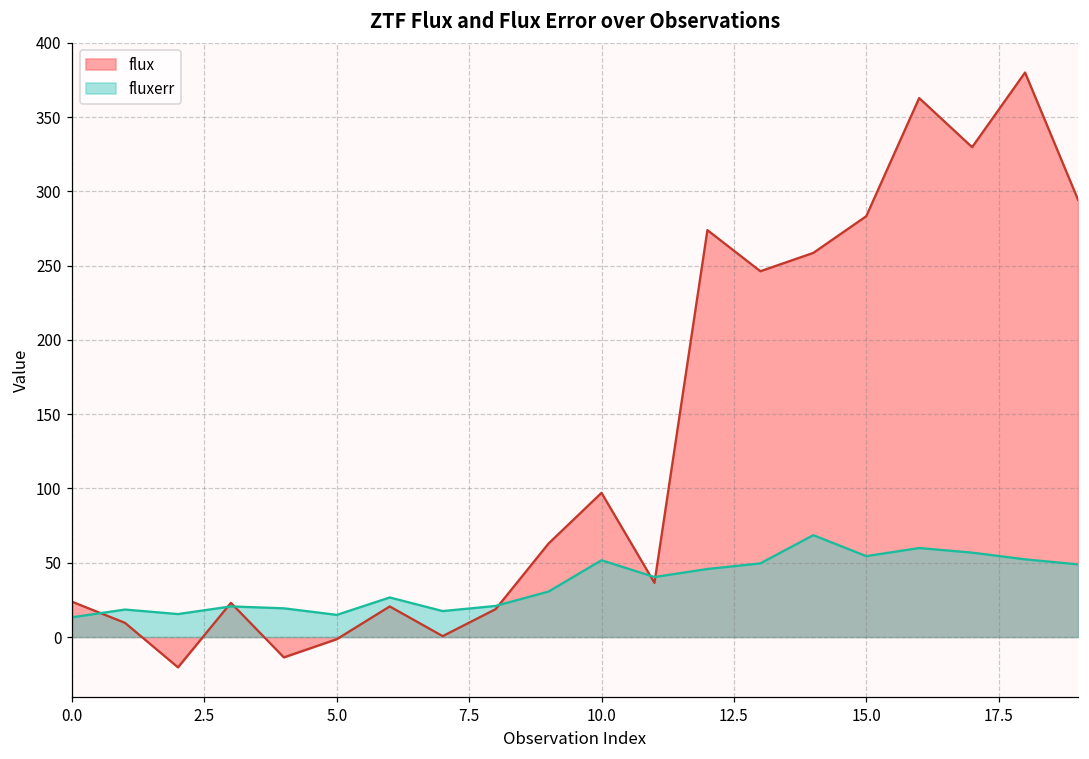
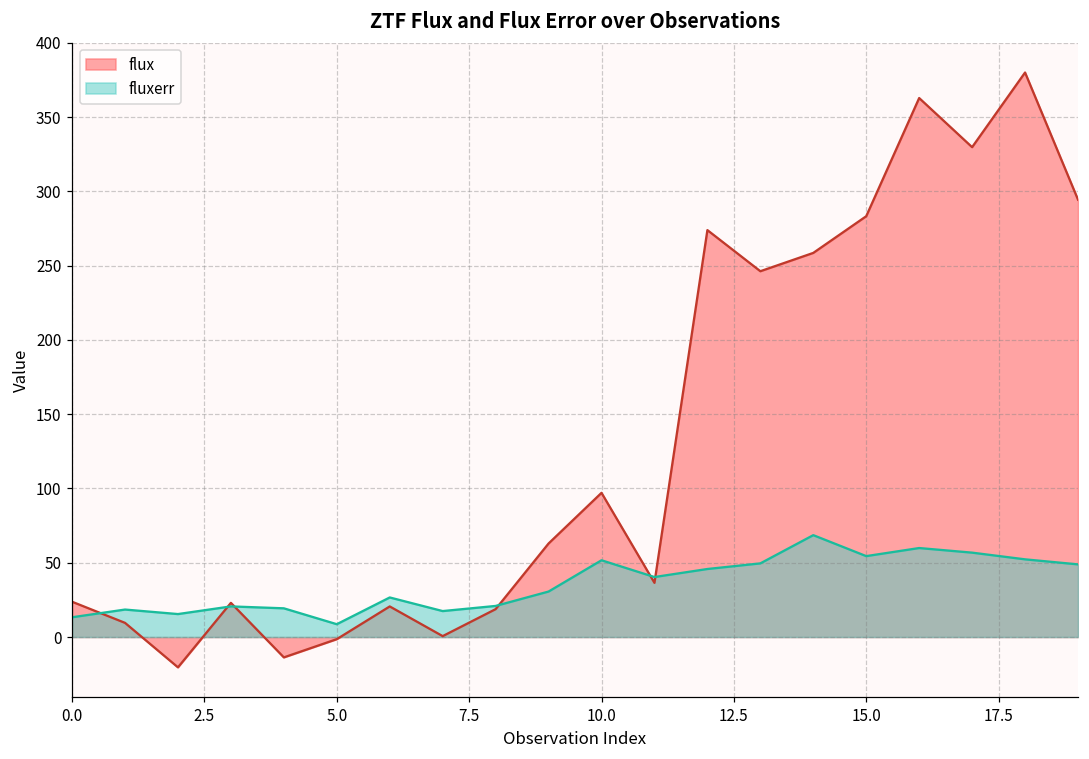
fluxerr, 5.0: 15 -> 9
